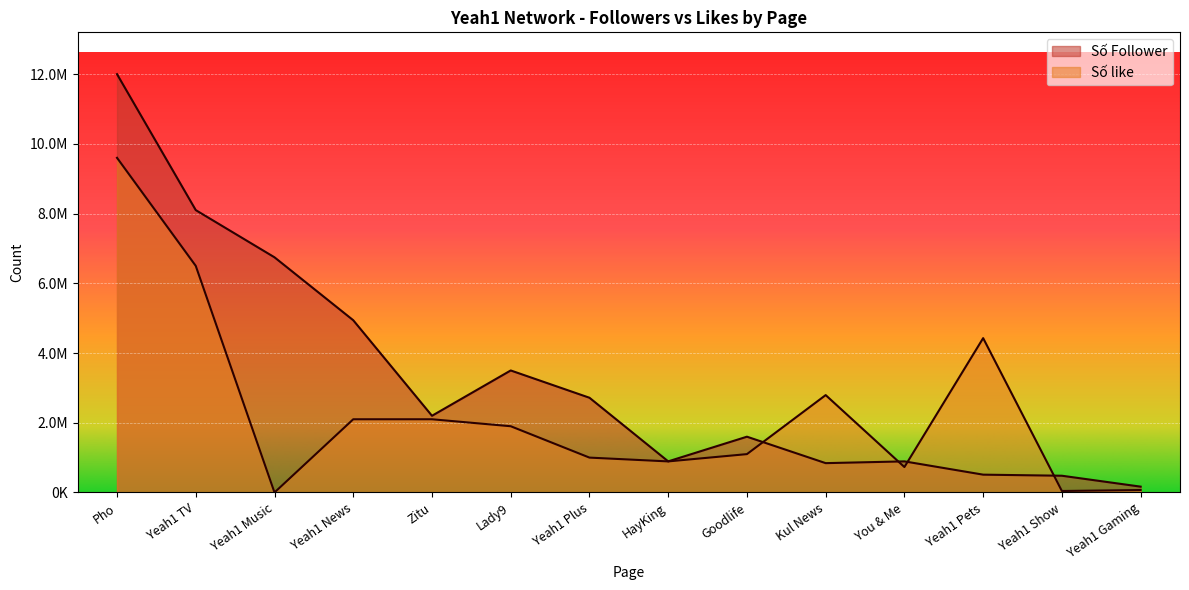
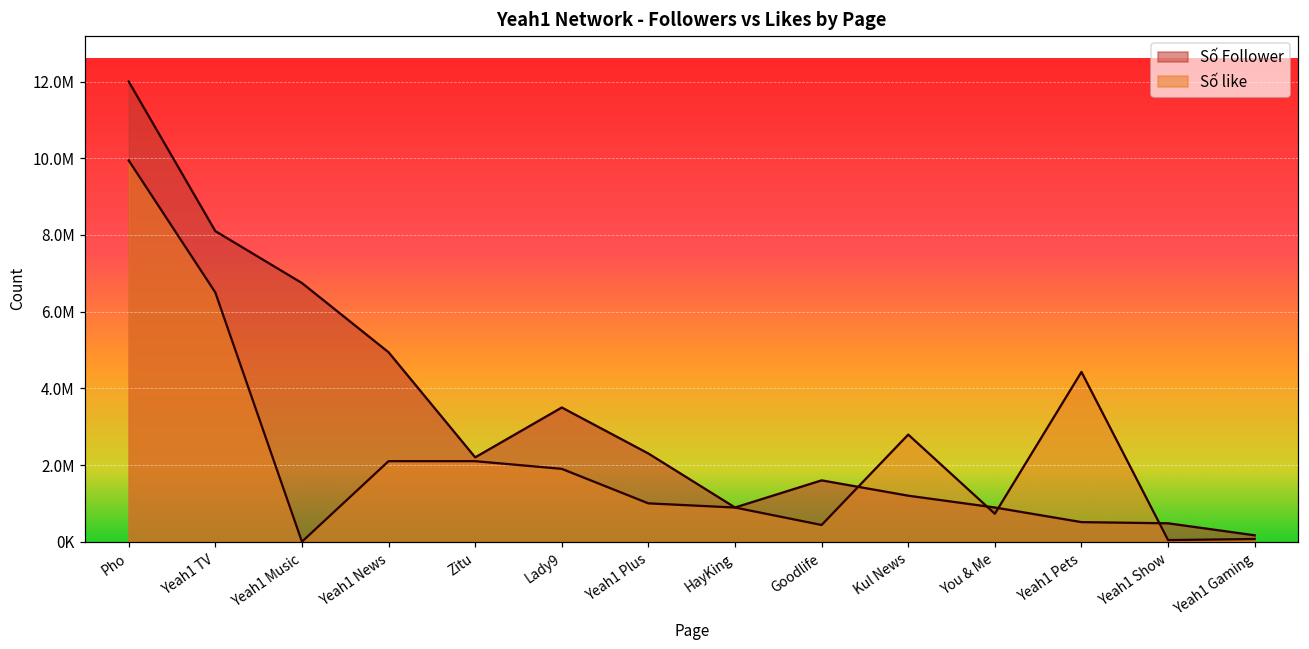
Số like, Pho: 9600000 -> 9900000
Số Follower, Yeah1 Plus: 2700000 -> 2300000
Số like, Goodlife: 1100000 -> 400000
Số Follower, Kul News: 800000 -> 1200000
